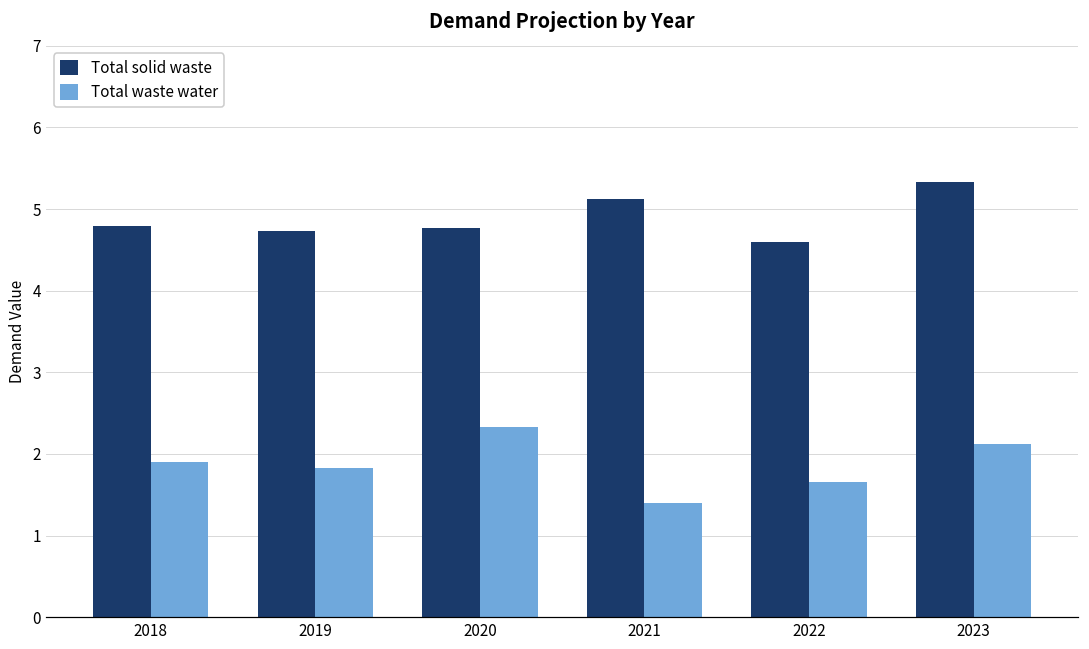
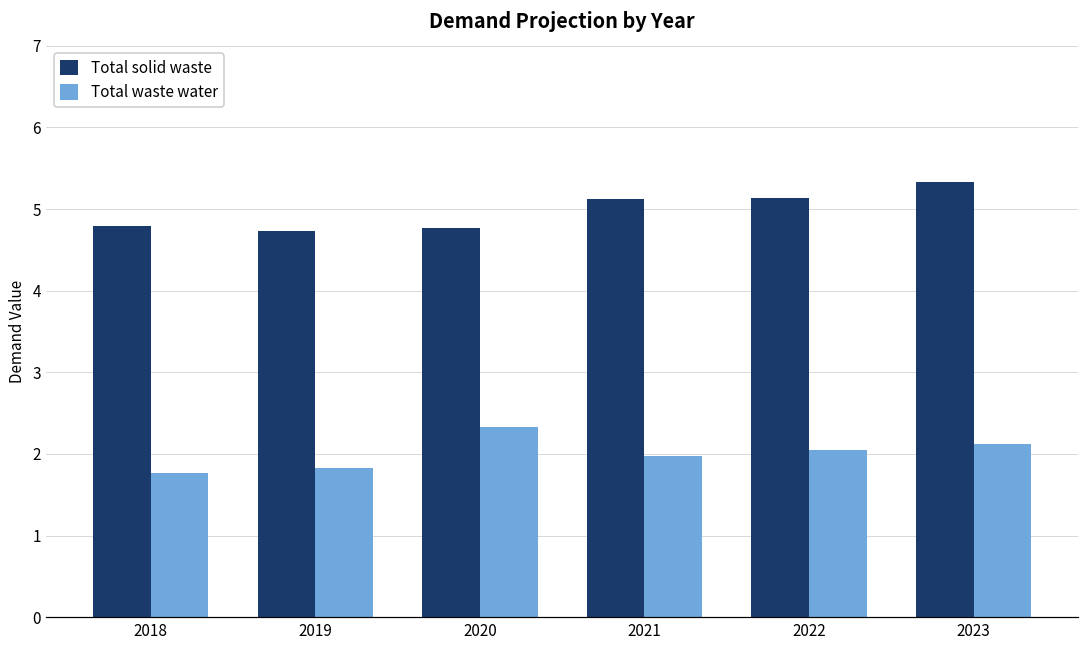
Total waste water, 2018: 1.9 -> 1.8
Total waste water, 2021: 1.4 -> 2.0
Total solid waste, 2022: 4.6 -> 5.1
Total waste water, 2022: 1.7 -> 2.0
